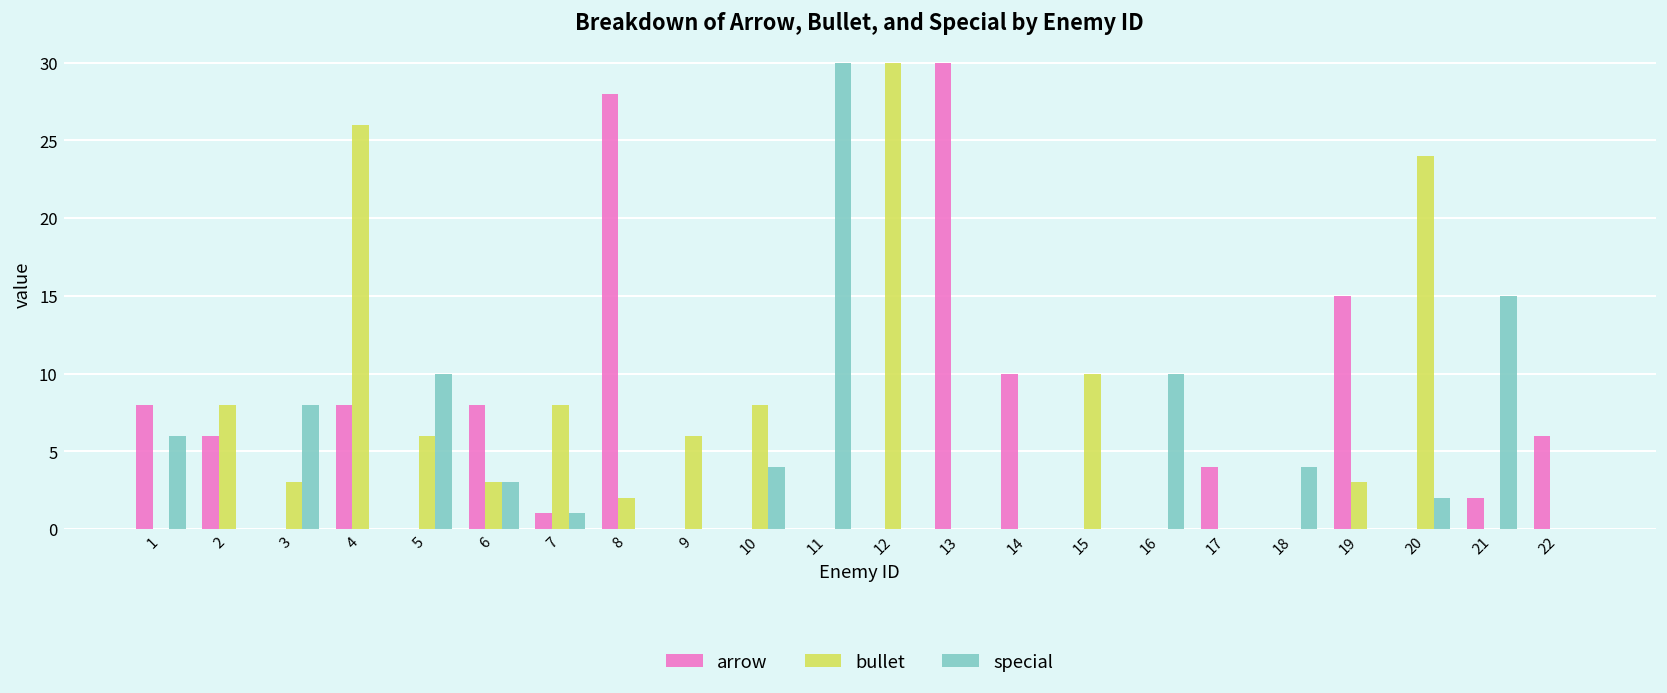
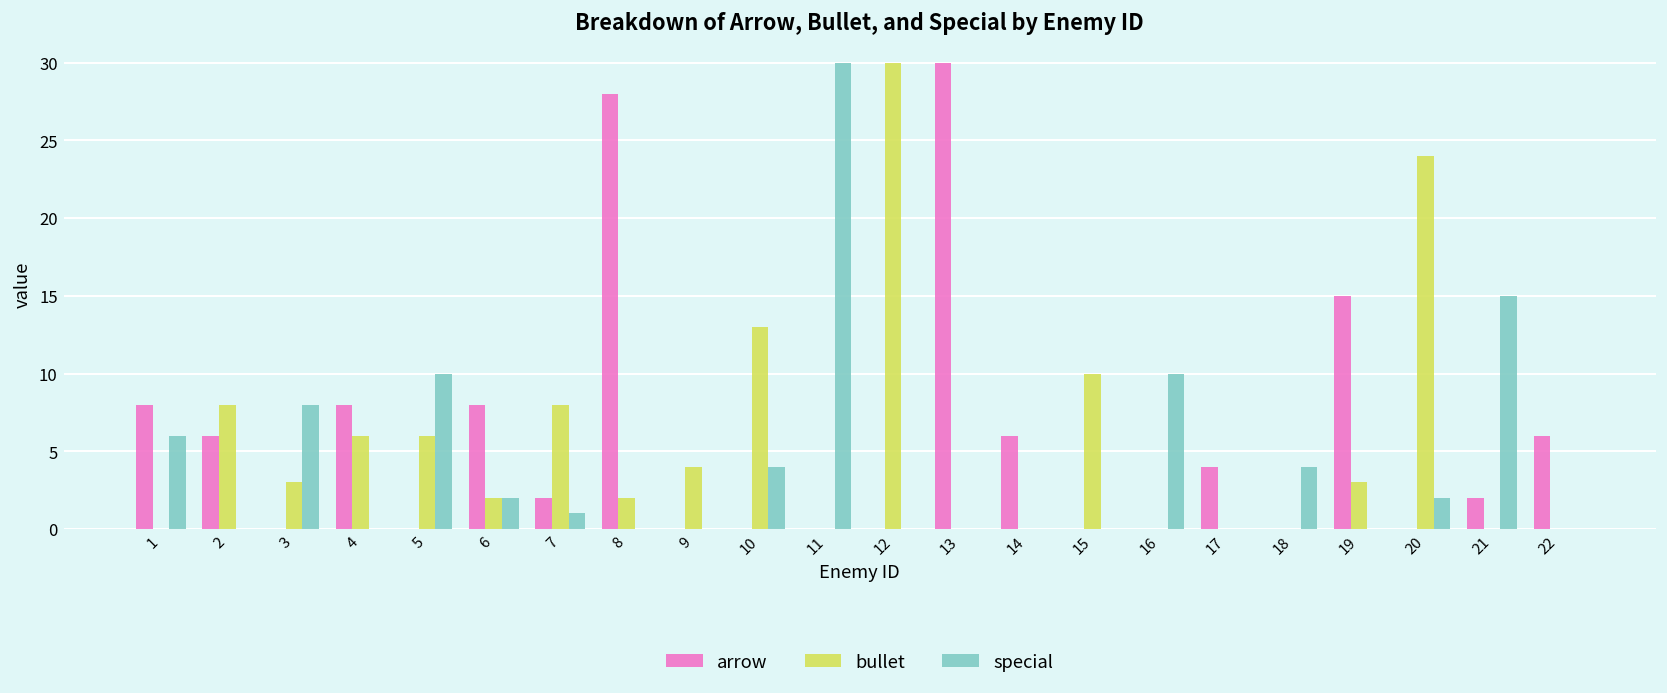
bullet, 4: 26 -> 6
bullet, 6: 3 -> 2
special, 6: 3 -> 2
arrow, 7: 1 -> 2
bullet, 9: 6 -> 4
bullet, 10: 8 -> 13
arrow, 14: 10 -> 6
